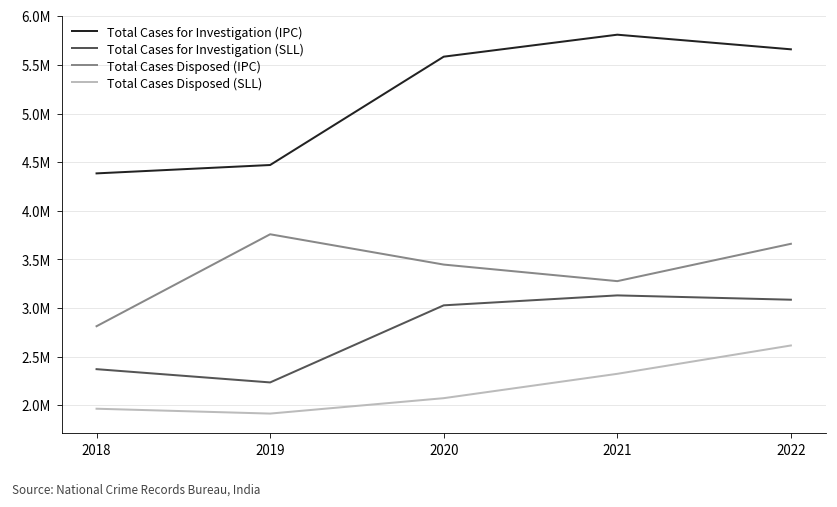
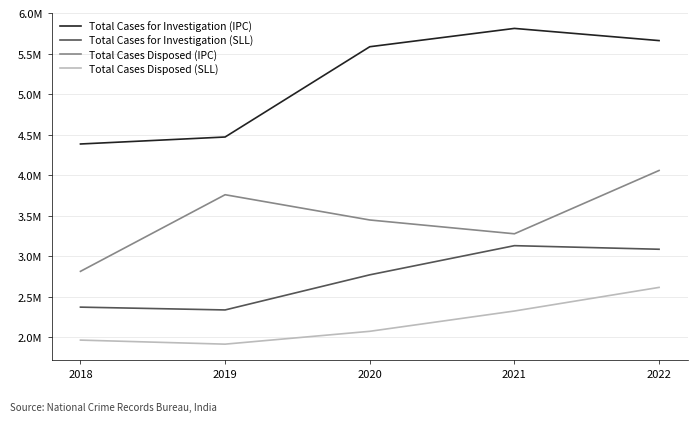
Total Cases for Investigation (SLL), 2019: 2200000 -> 2300000
Total Cases for Investigation (SLL), 2020: 3000000 -> 2800000
Total Cases Disposed (IPC), 2022: 3700000 -> 4100000
